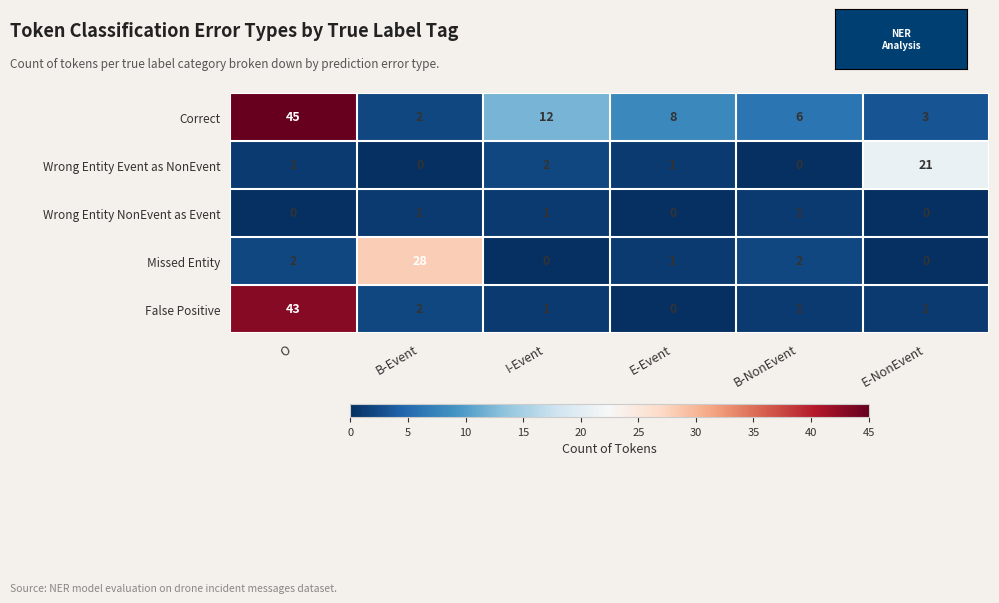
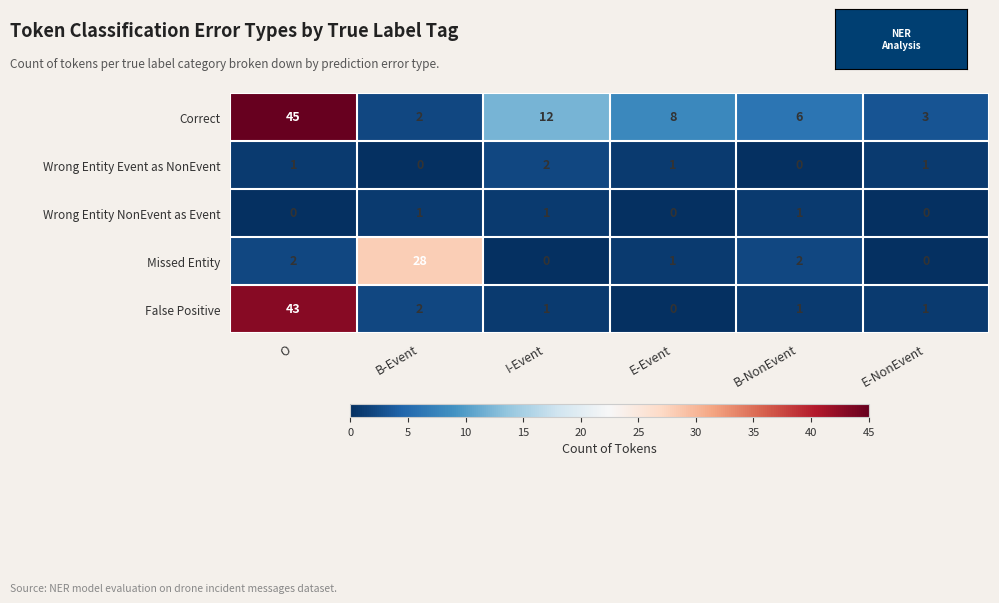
Wrong Entity Event as NonEvent, E-NonEvent: 21 -> 1
